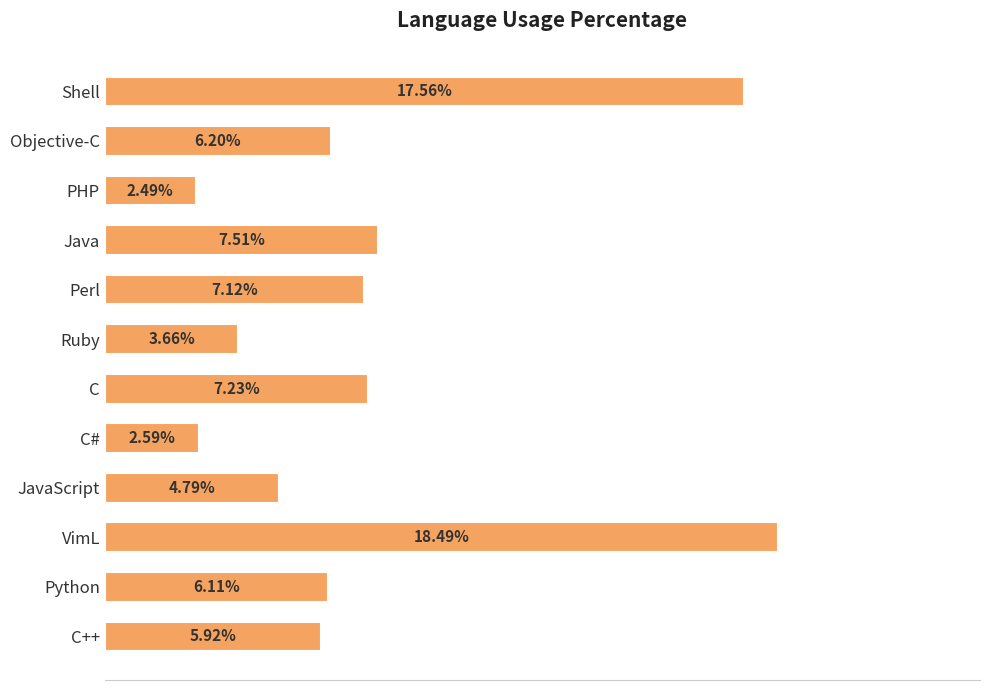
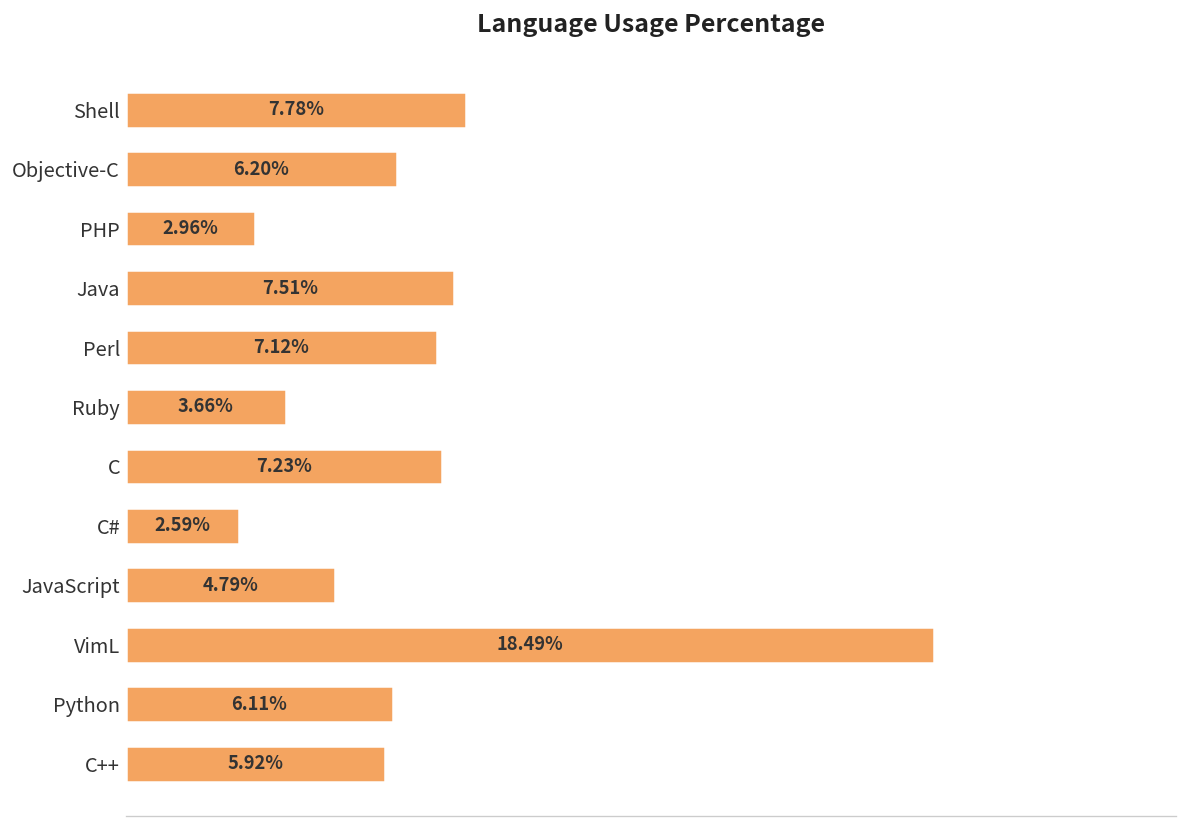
Shell: 17.56% -> 7.78%
PHP: 2.49% -> 2.96%
